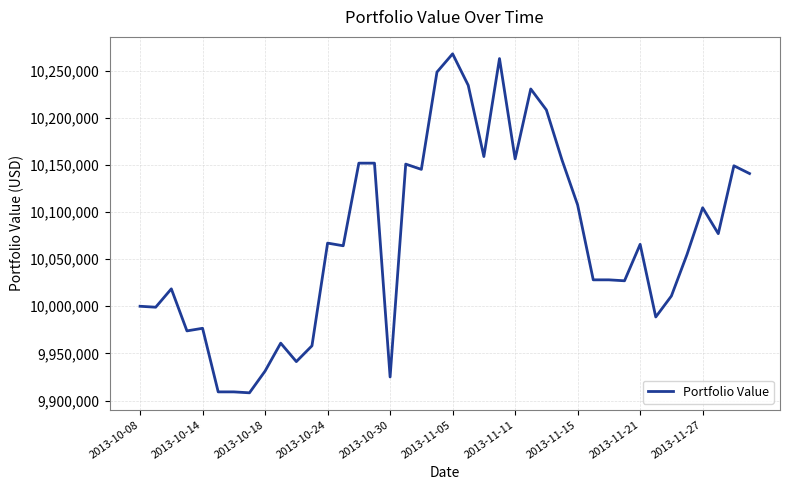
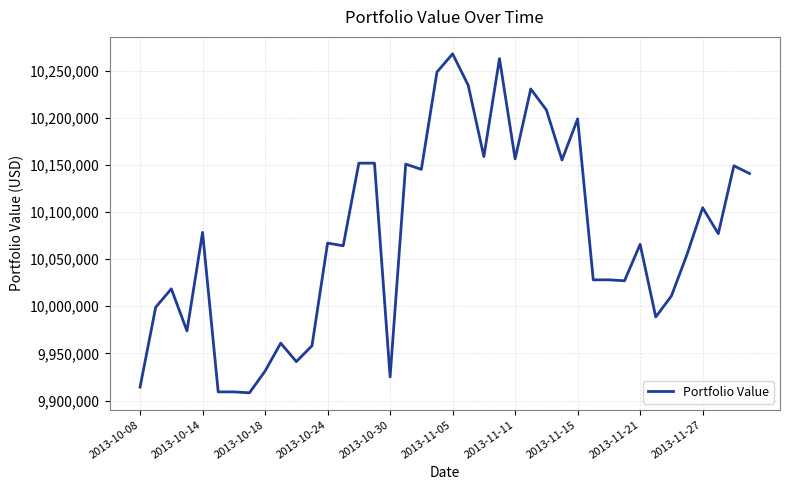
2013-10-08: 10,000,000 -> 9,910,000
2013-10-14: 9,980,000 -> 10,080,000
2013-11-15: 10,110,000 -> 10,200,000
